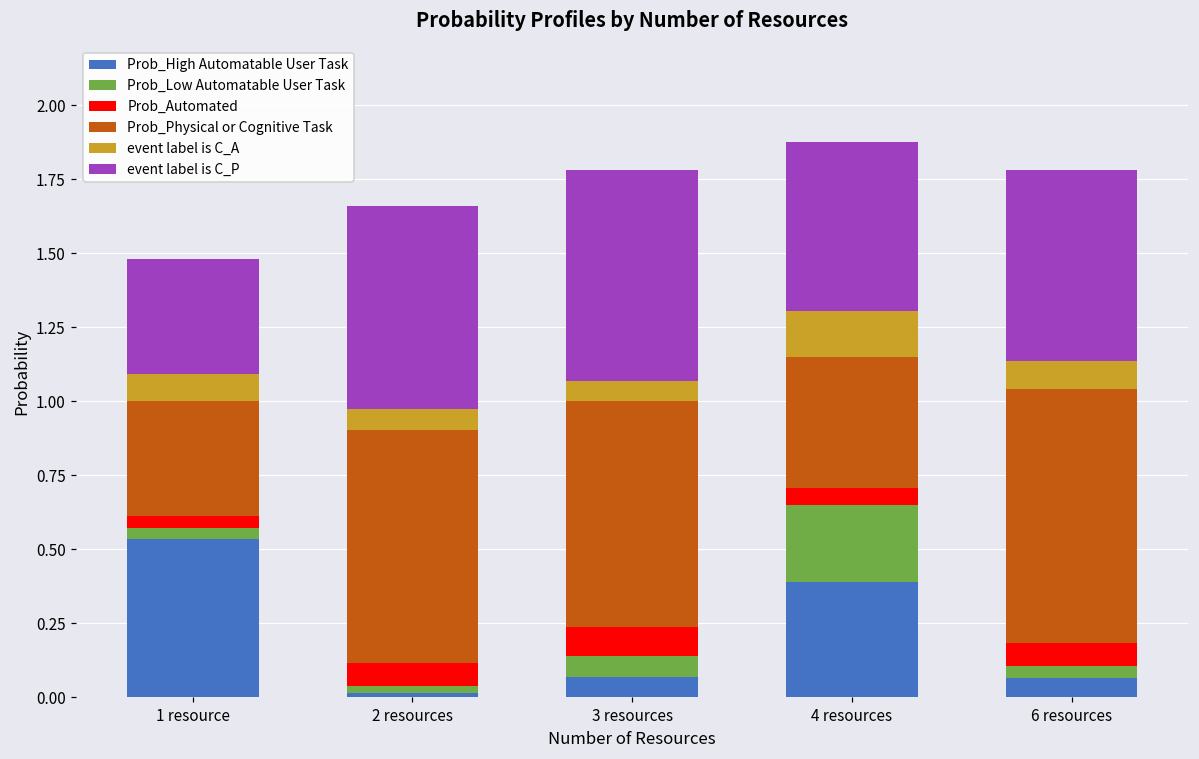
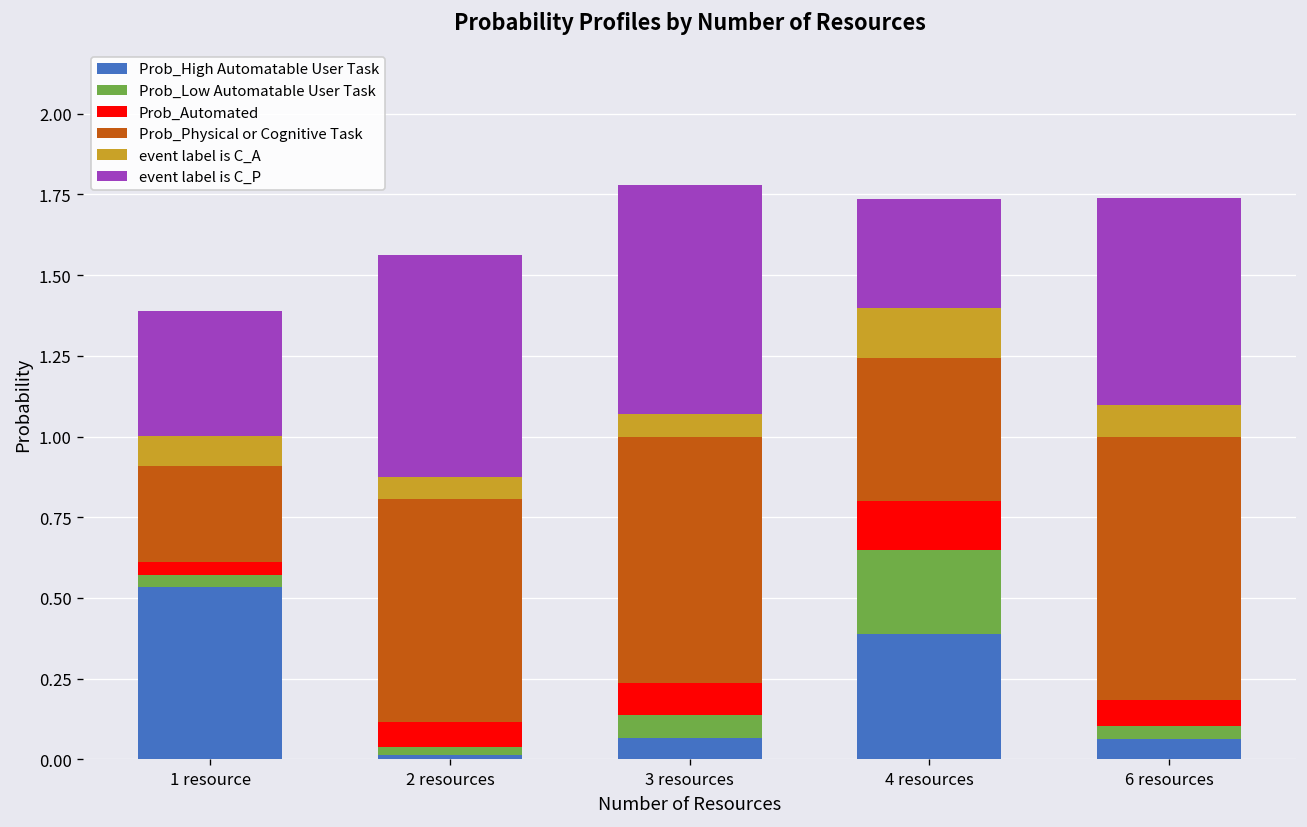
Prob_Physical or Cognitive Task, 1 resource: 0.39 -> 0.30
Prob_Physical or Cognitive Task, 2 resources: 0.79 -> 0.69
Prob_Automated, 4 resources: 0.06 -> 0.15
event label is C_P, 4 resources: 0.57 -> 0.34
Prob_Physical or Cognitive Task, 6 resources: 0.86 -> 0.82
